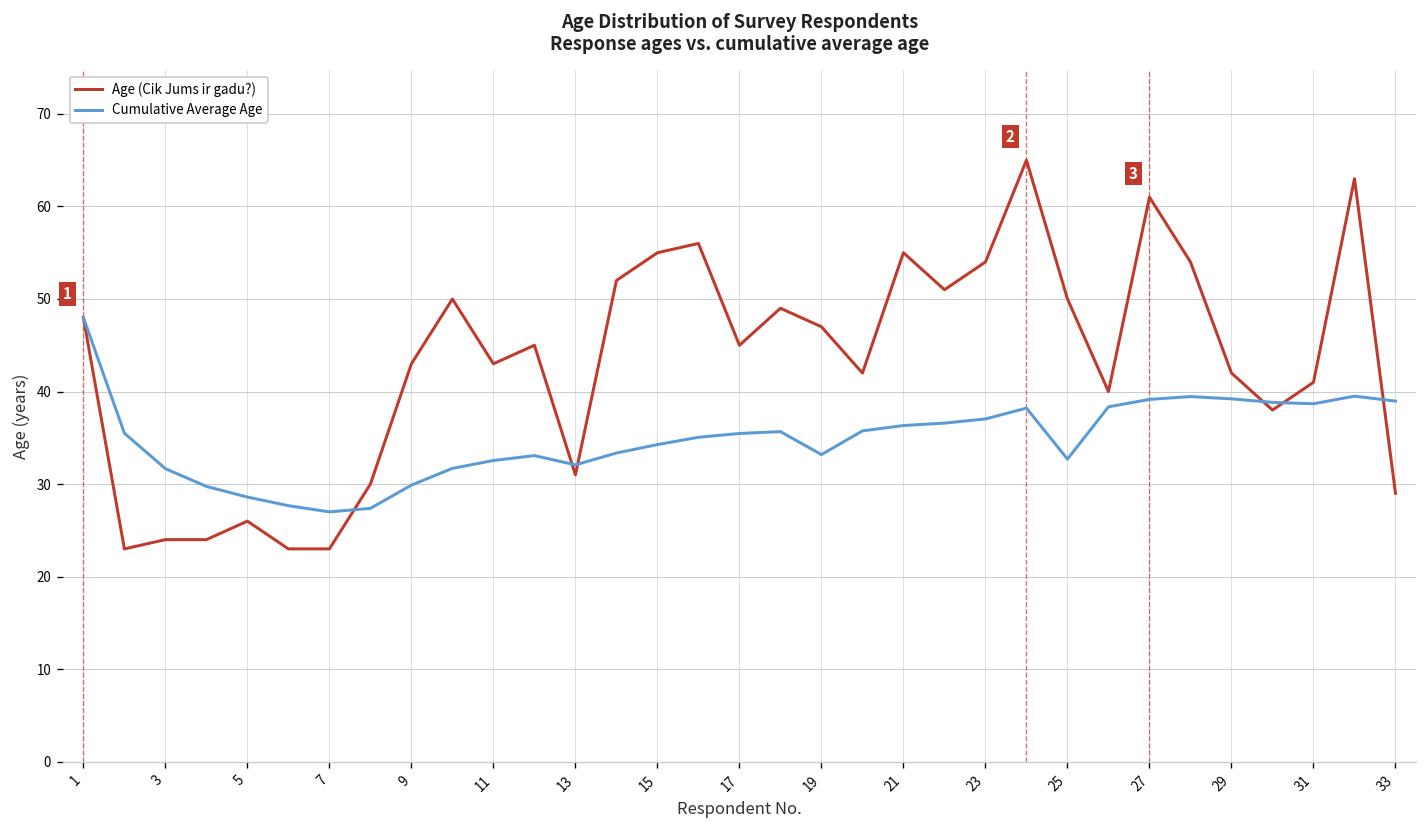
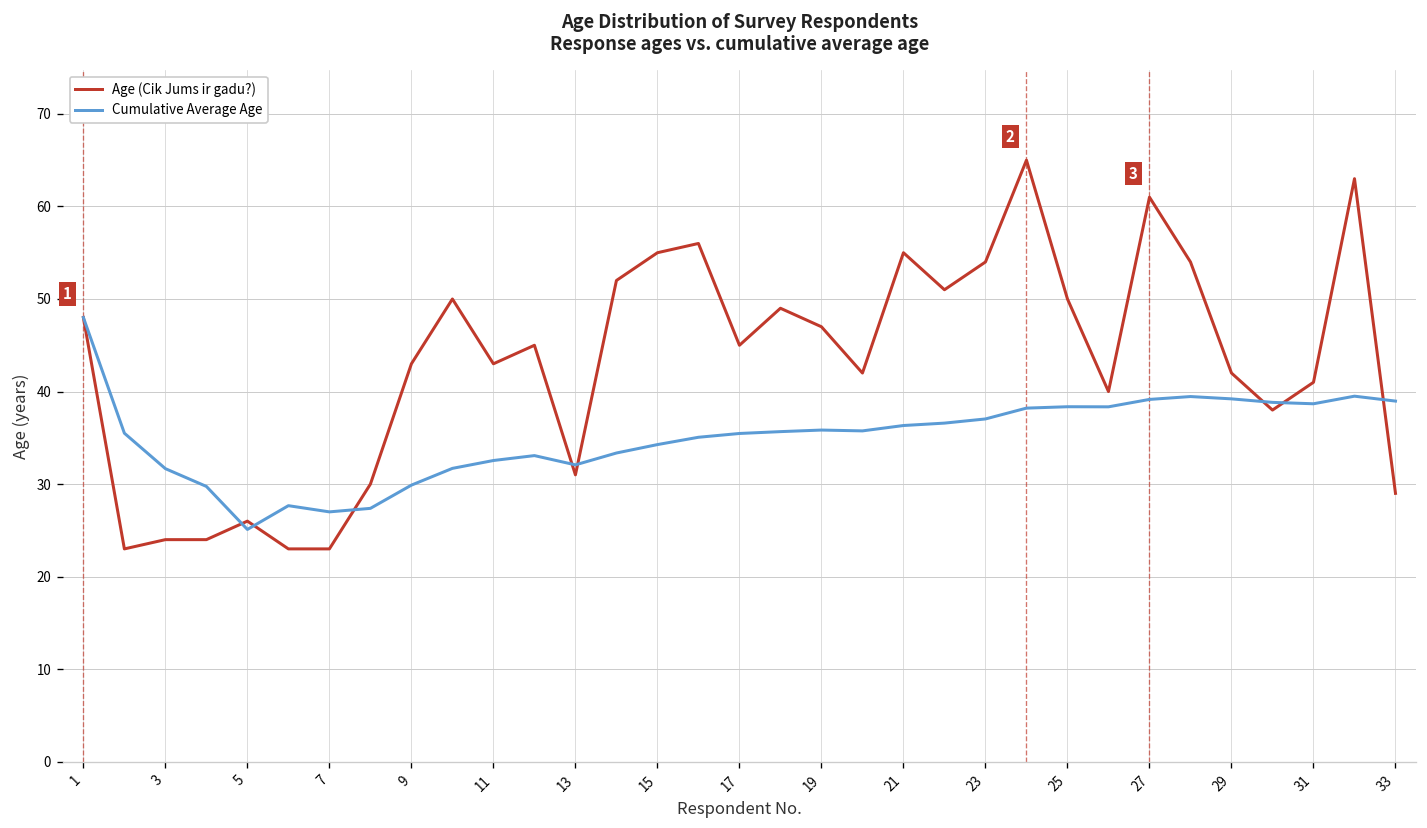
Cumulative Average Age, 5: 29 -> 25
Cumulative Average Age, 19: 33 -> 36
Cumulative Average Age, 25: 33 -> 38
